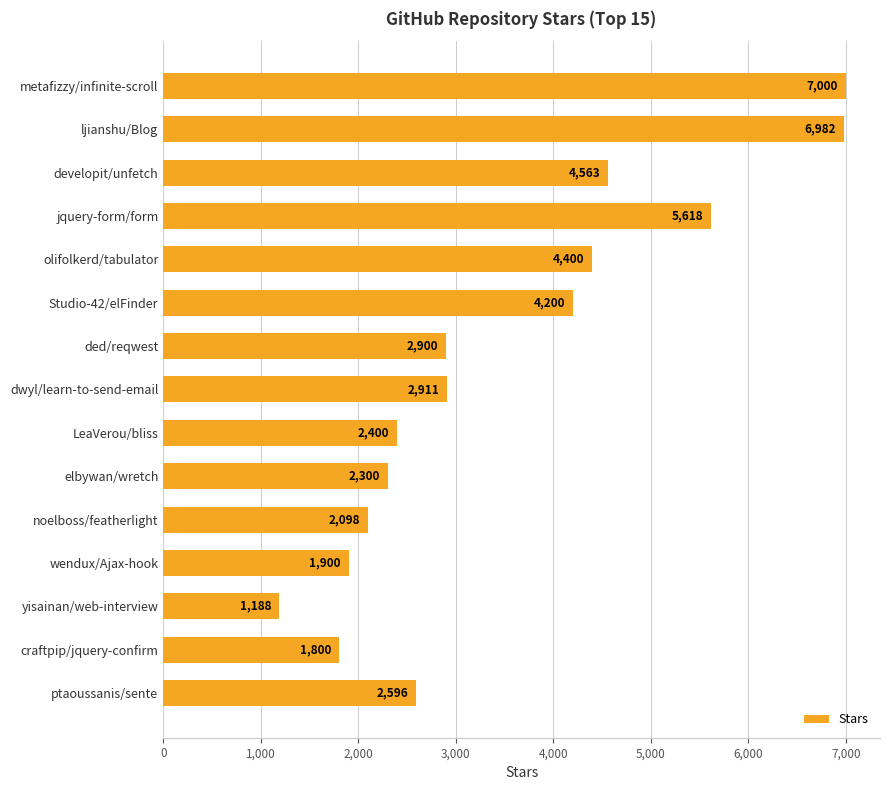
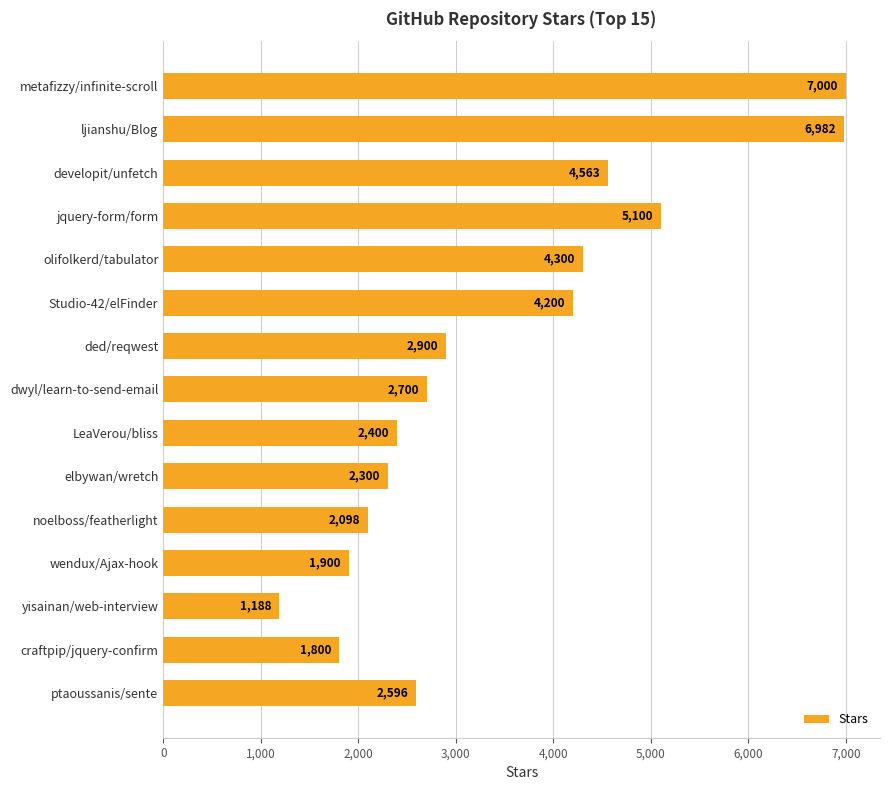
jquery-form/form: 5,618 -> 5,100
olifolkerd/tabulator: 4,400 -> 4,300
dwyl/learn-to-send-email: 2,911 -> 2,700
